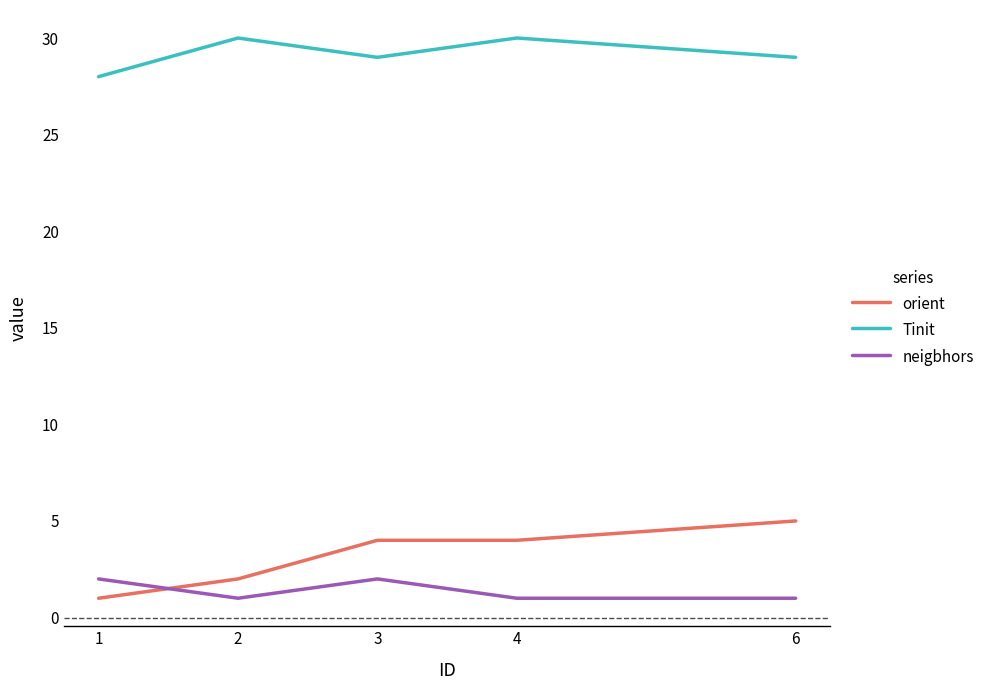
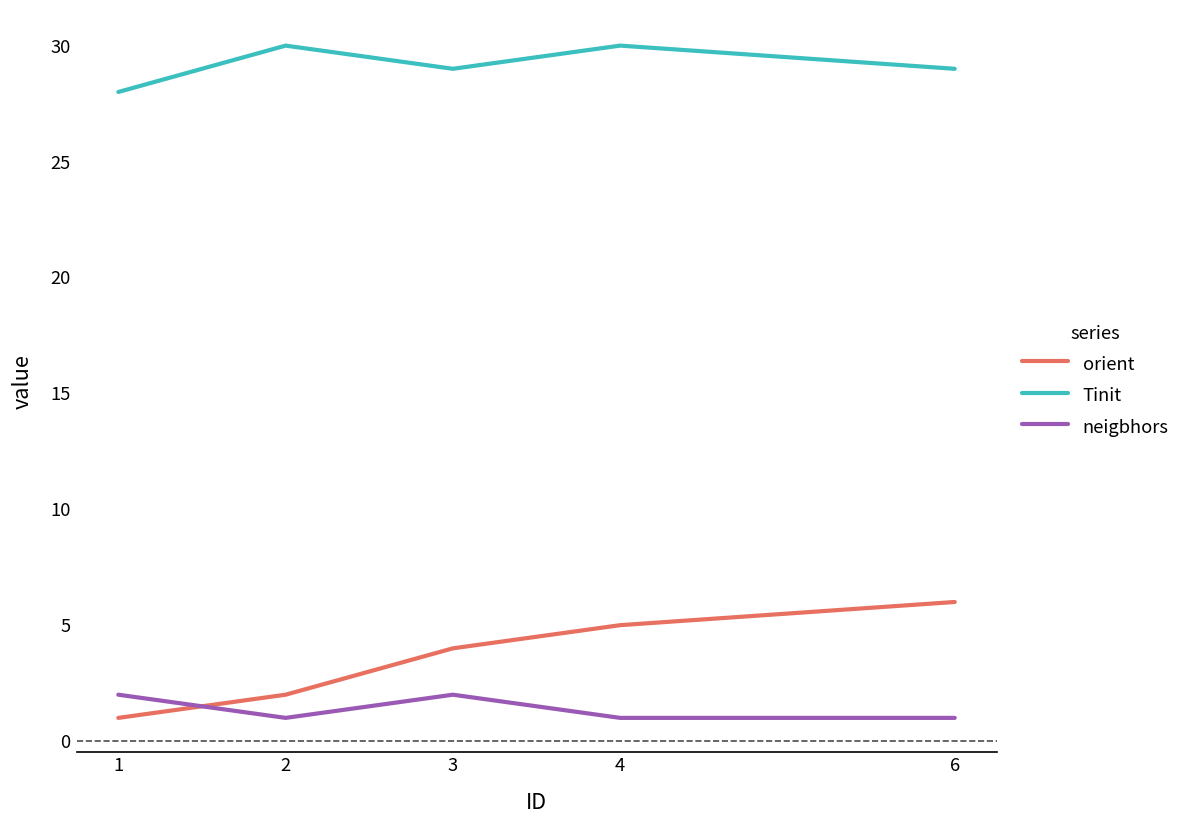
orient, 4: 4 -> 5
orient, 6: 5 -> 6
